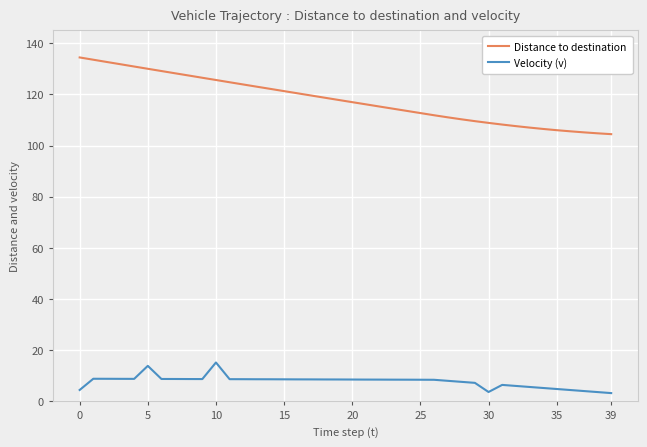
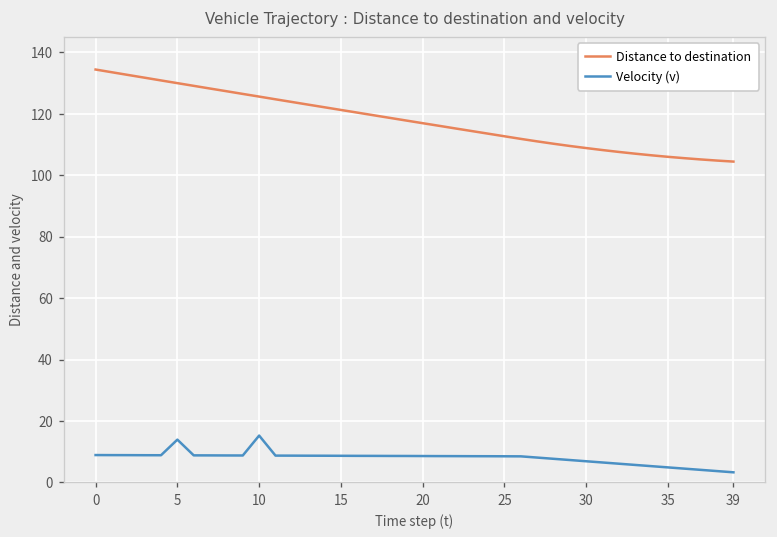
Velocity (v), 0: 5 -> 9
Velocity (v), 30: 4 -> 7
